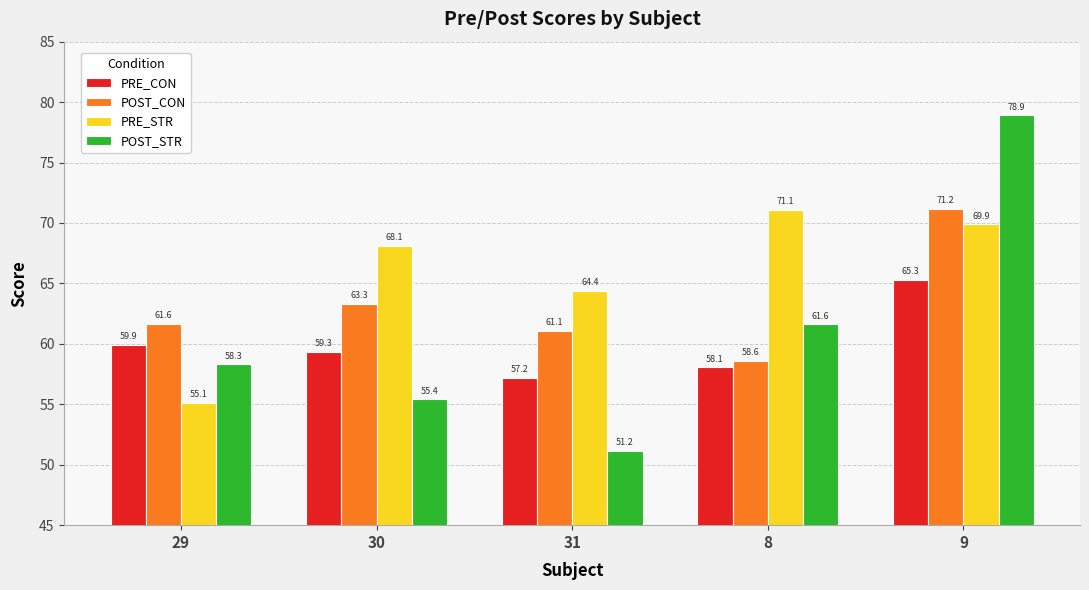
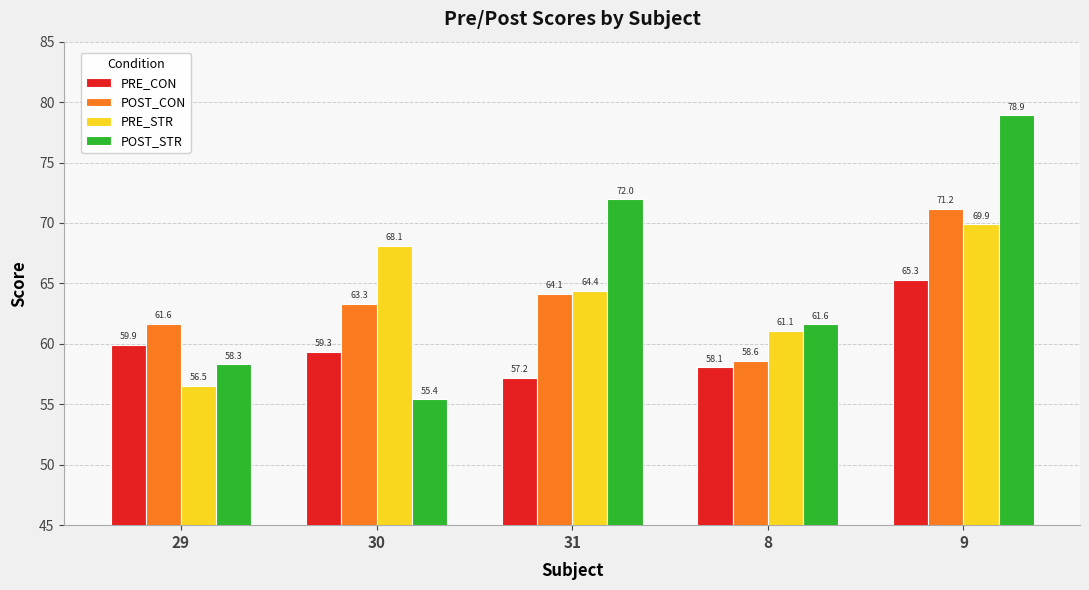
PRE_STR, 29: 55.1 -> 56.5
POST_CON, 31: 61.1 -> 64.1
POST_STR, 31: 51.2 -> 72.0
PRE_STR, 8: 71.1 -> 61.1
